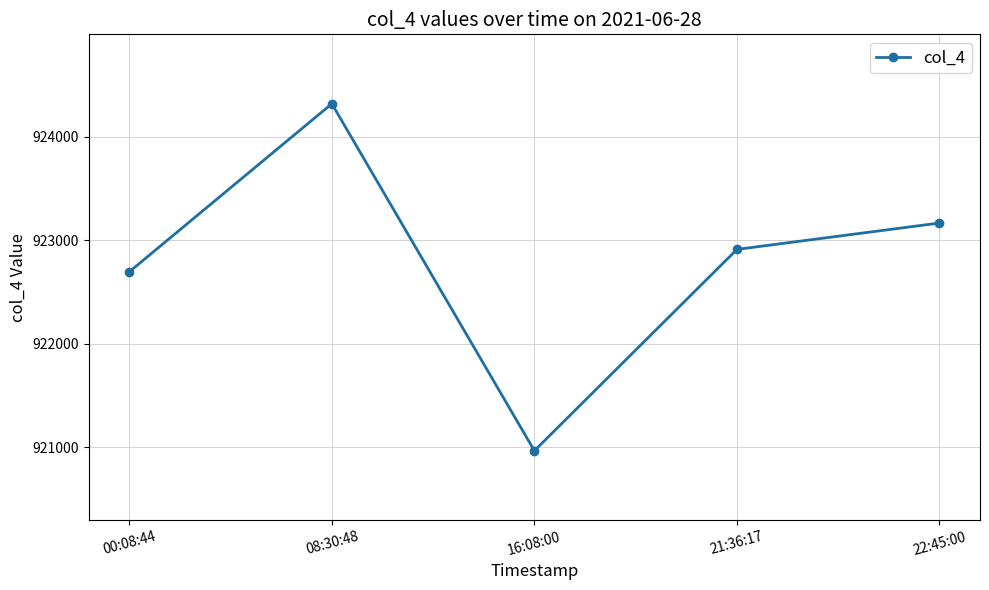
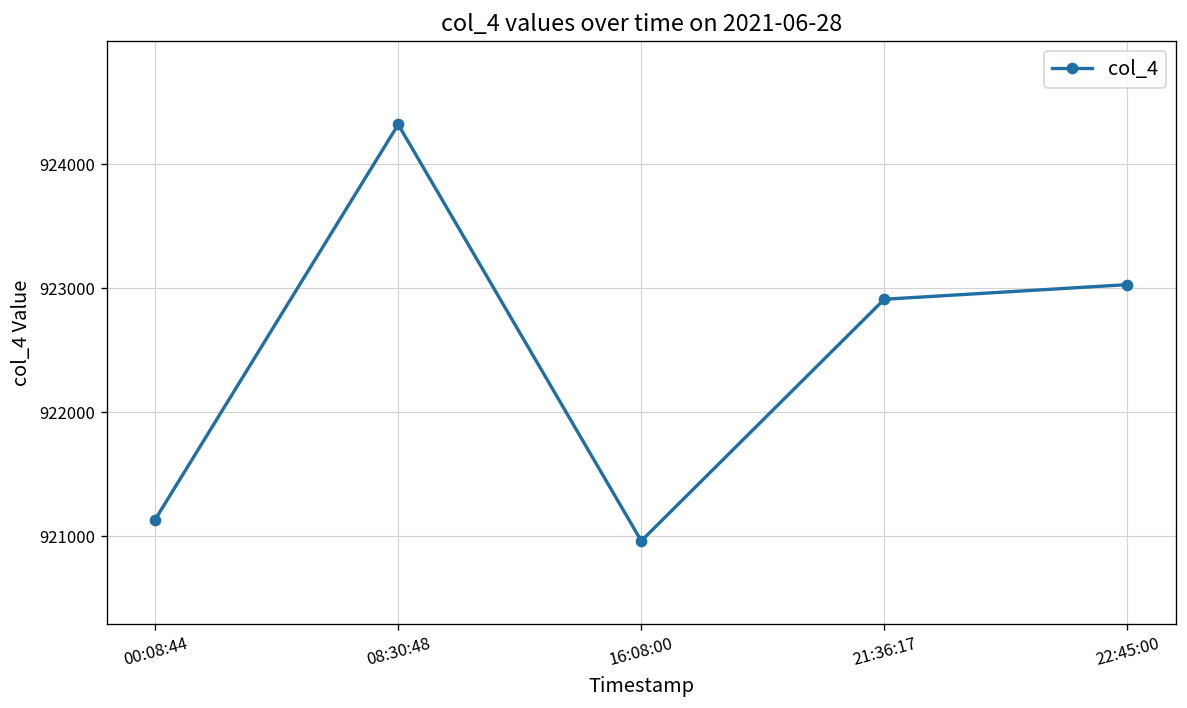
00:08:44: 922700 -> 921140
22:45:00: 923170 -> 923030
